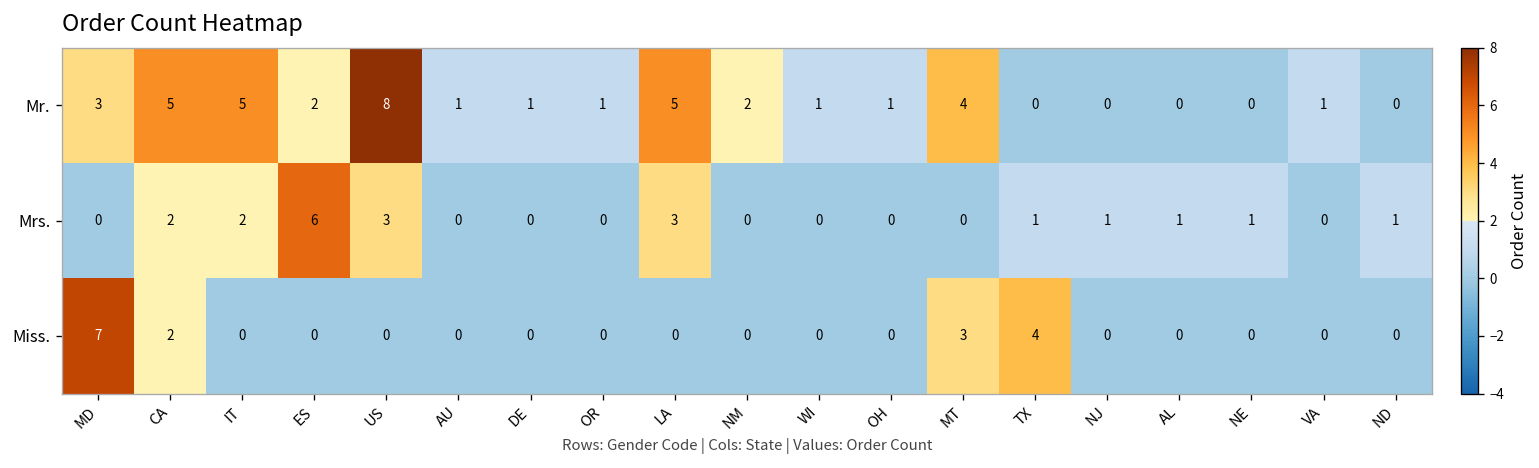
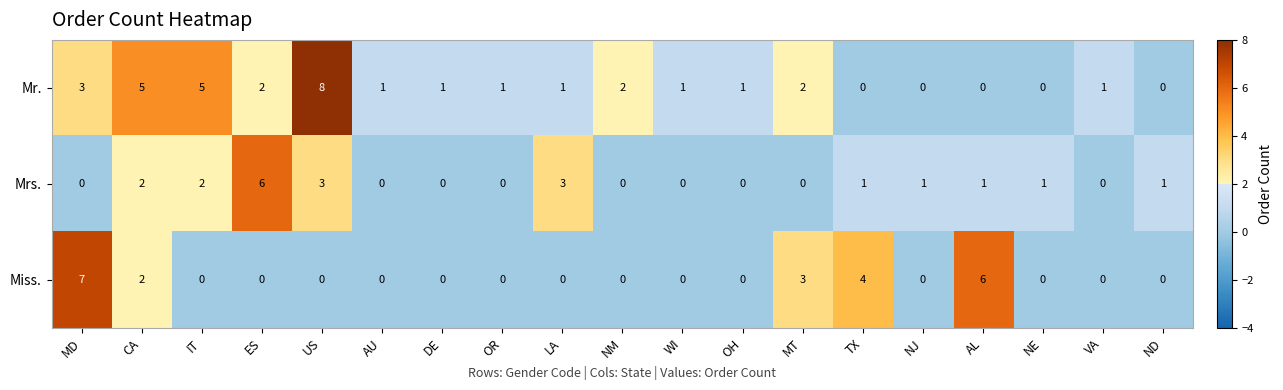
Mr., LA: 5 -> 1
Mr., MT: 4 -> 2
Miss., AL: 0 -> 6
